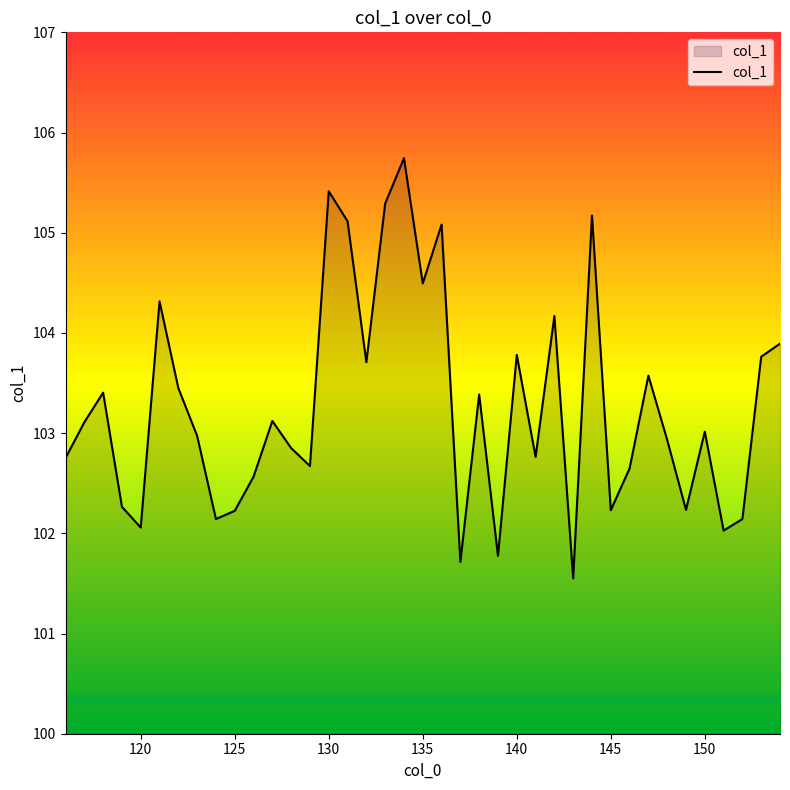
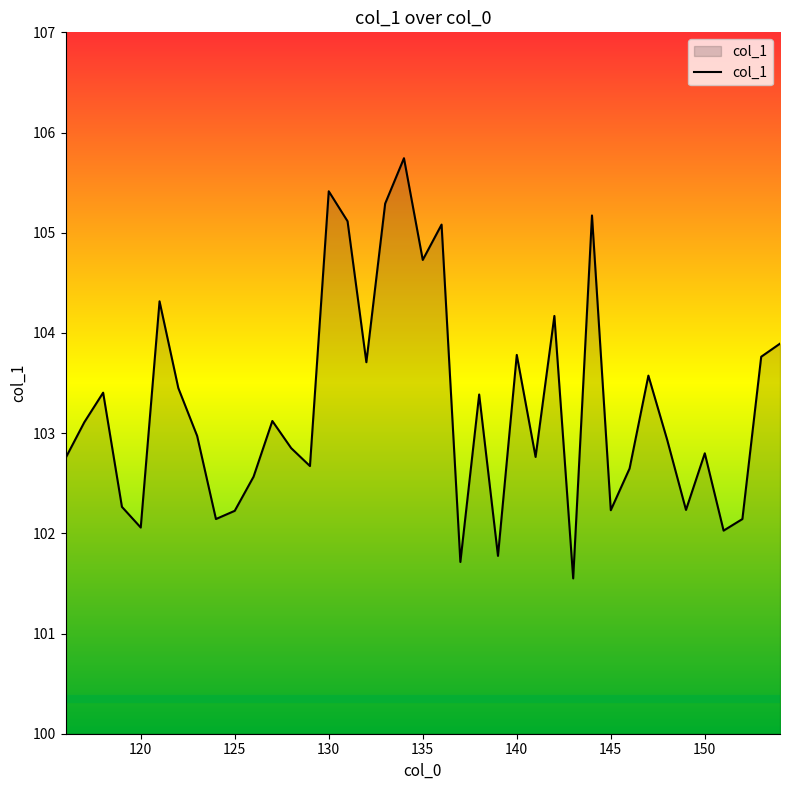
135: 104.49 -> 104.73
150: 103.01 -> 102.80
